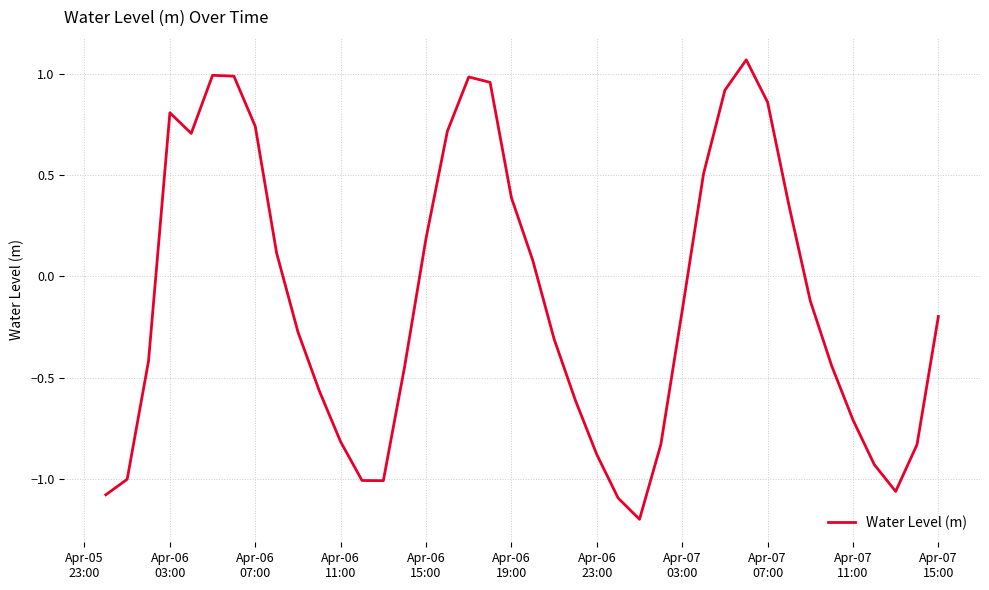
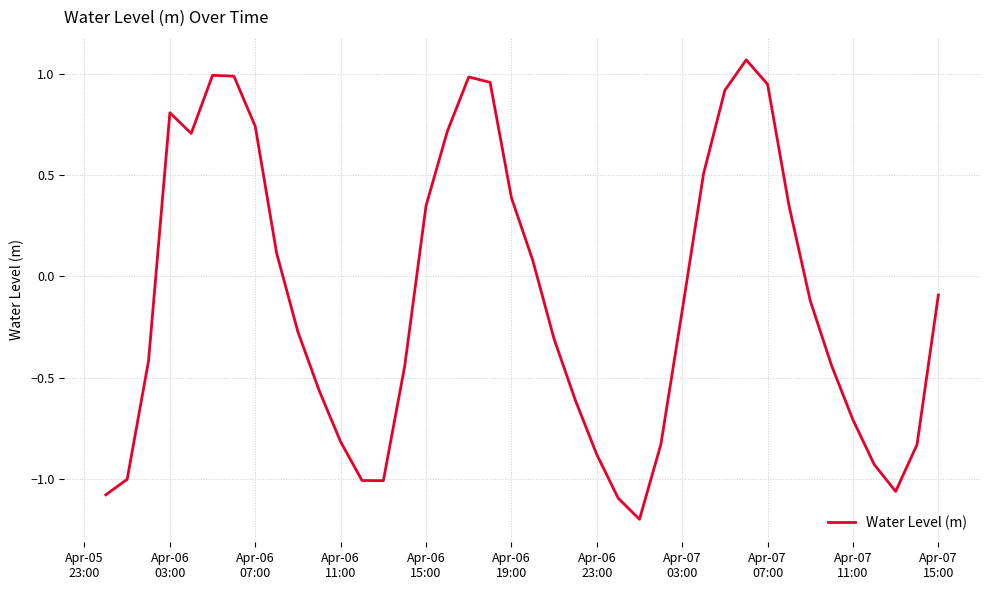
Apr-06 15:00: 0.19 -> 0.35
Apr-07 07:00: 0.86 -> 0.95
Apr-07 15:00: -0.20 -> -0.09
